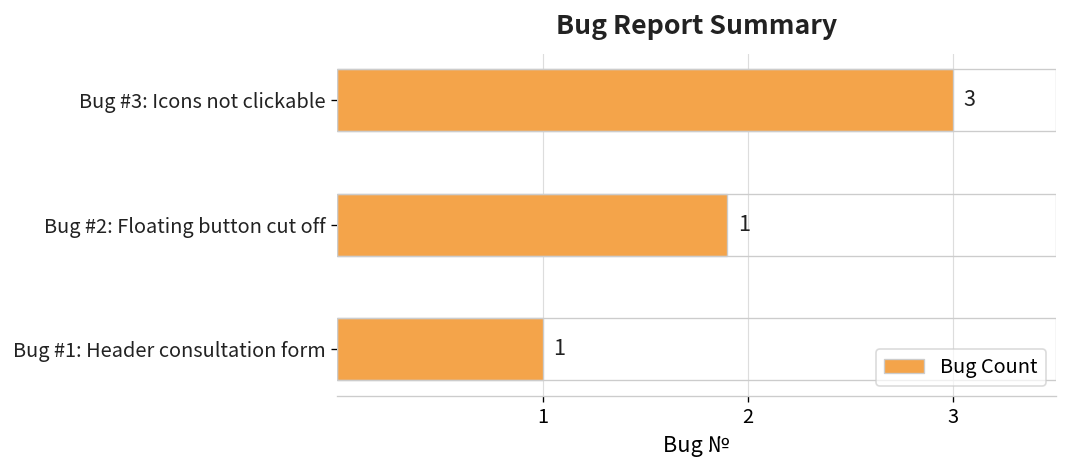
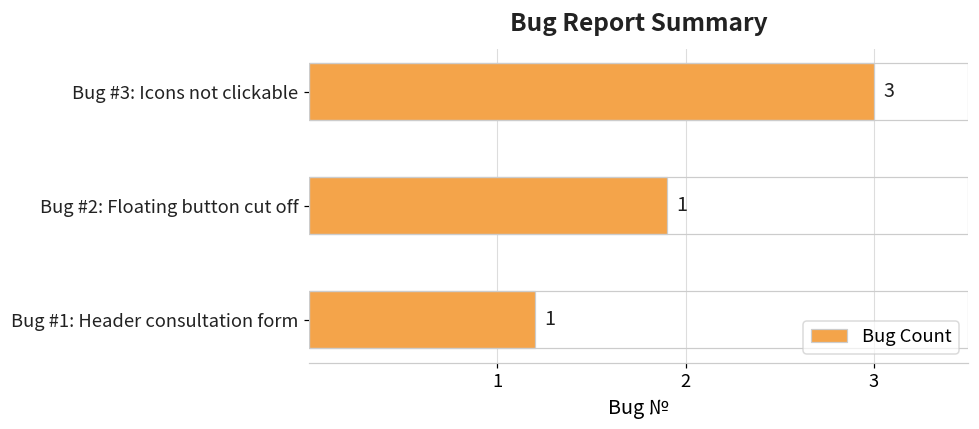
Bug #1: Header consultation form: 1.0 -> 1.2
